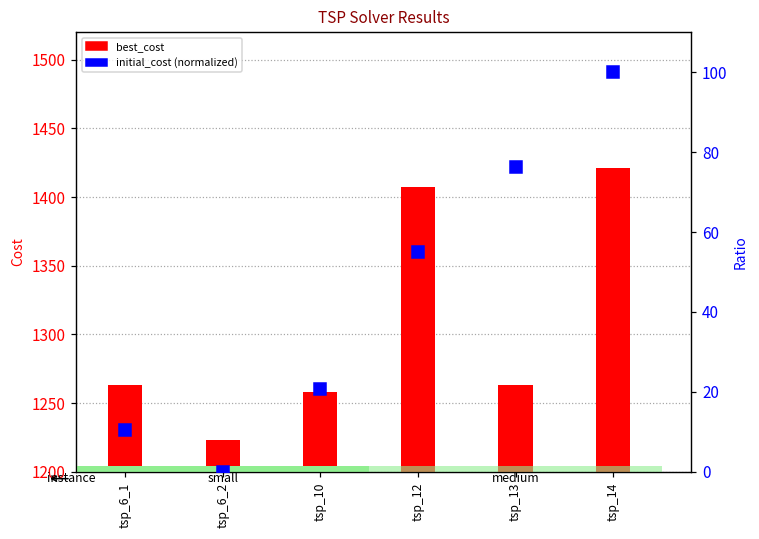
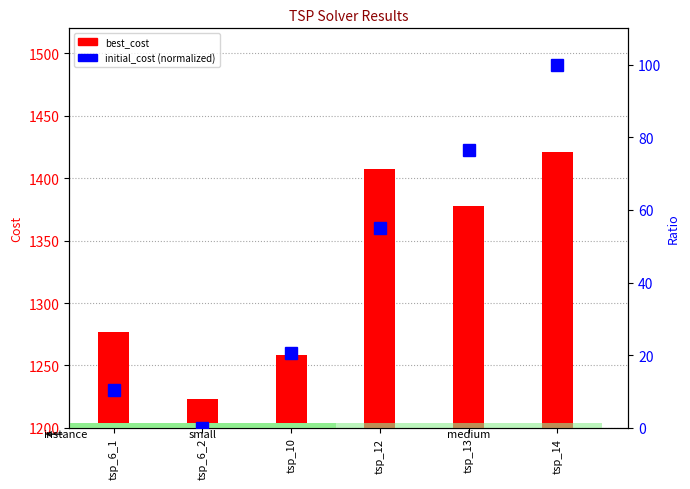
best_cost, tsp_6_1: 1263 -> 1277
best_cost, tsp_13: 1263 -> 1378
